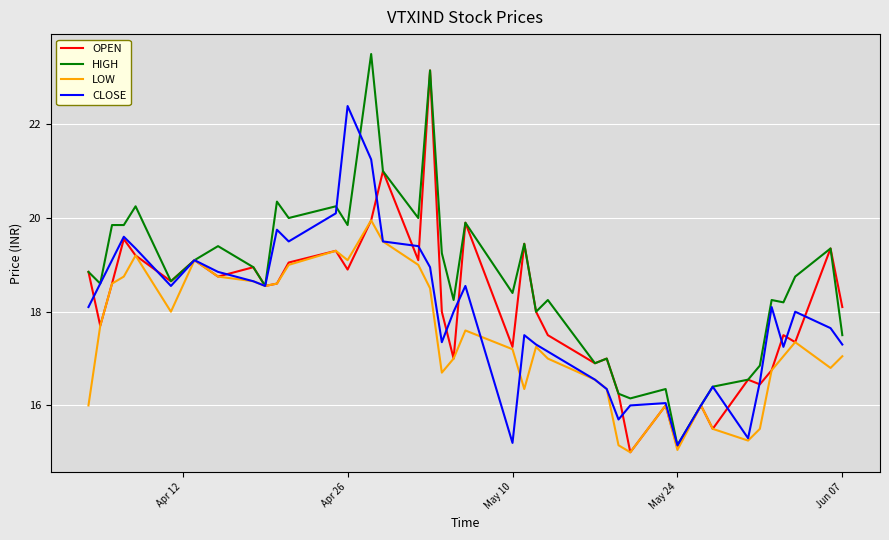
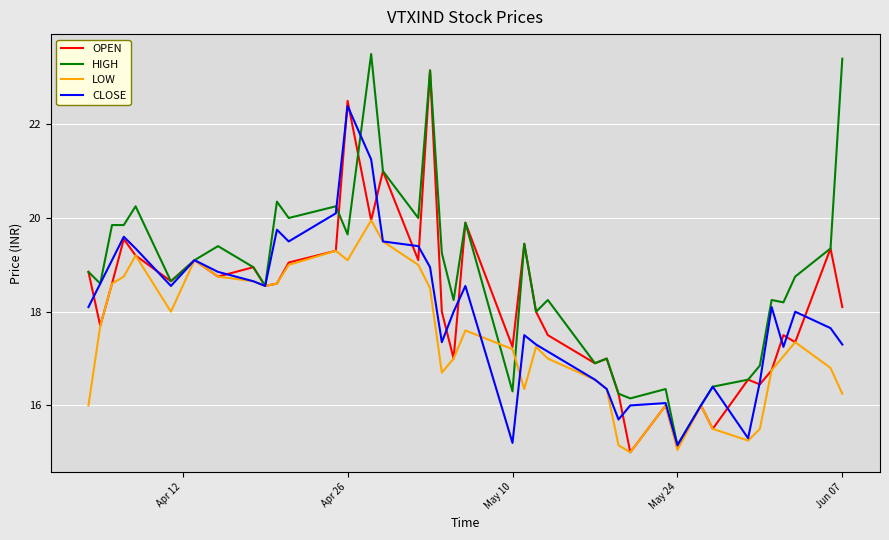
OPEN, Apr 26: 18.9 -> 22.5
HIGH, Apr 26: 19.9 -> 19.7
HIGH, May 10: 18.4 -> 16.3
HIGH, Jun 07: 17.5 -> 23.4
LOW, Jun 07: 17.1 -> 16.3
